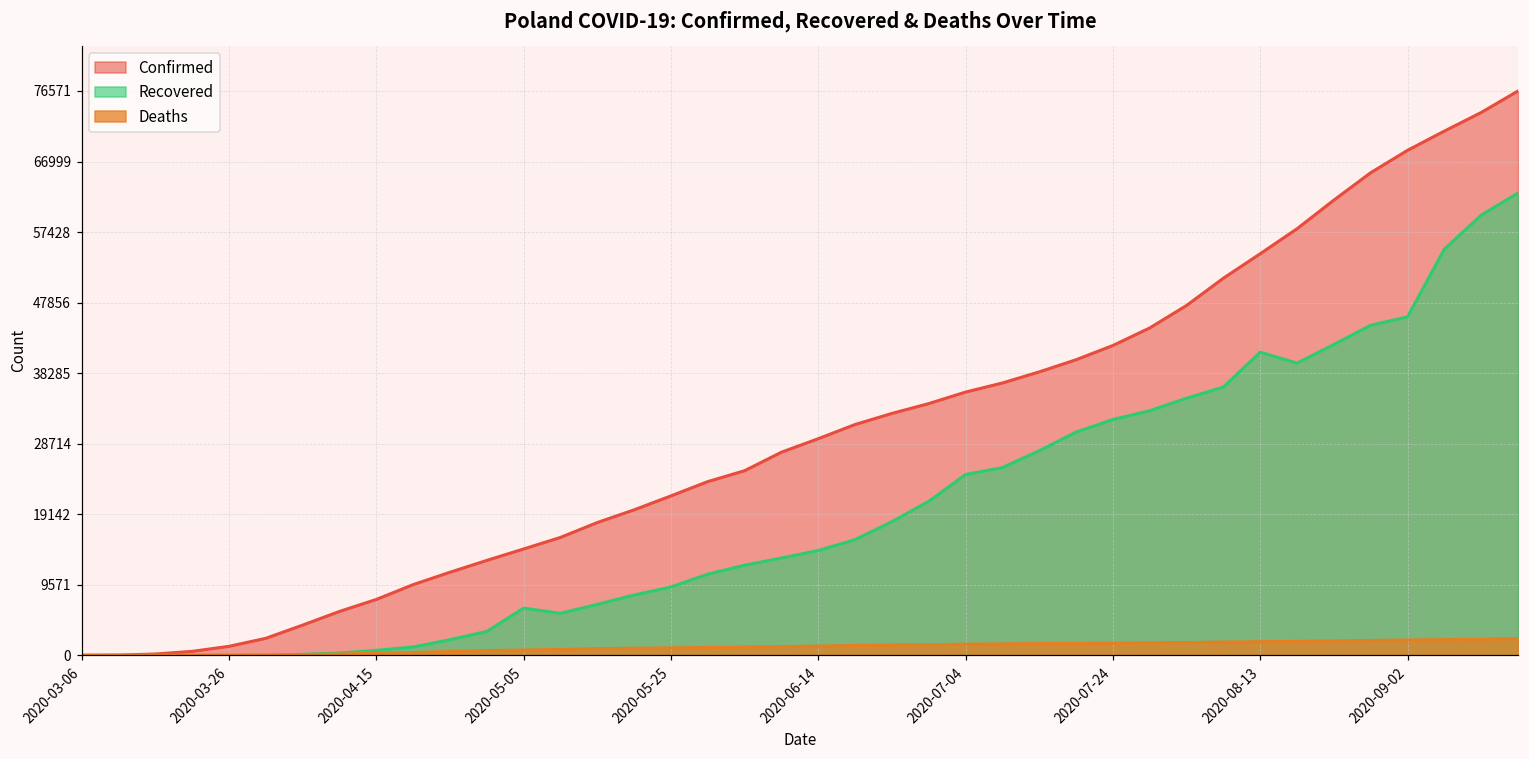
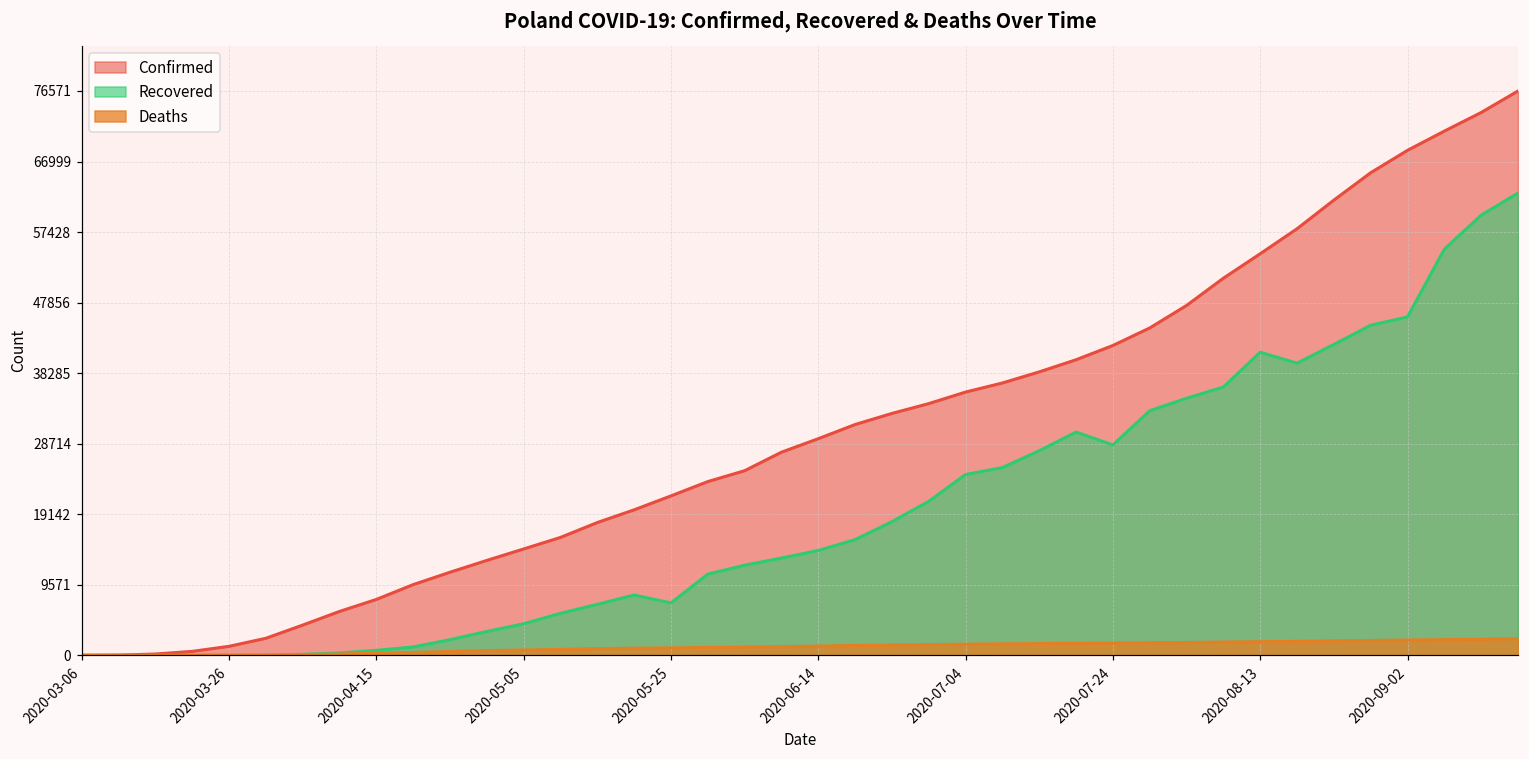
Recovered, 2020-05-05: 6000 -> 4000
Recovered, 2020-05-25: 9000 -> 7000
Recovered, 2020-07-24: 32000 -> 29000
